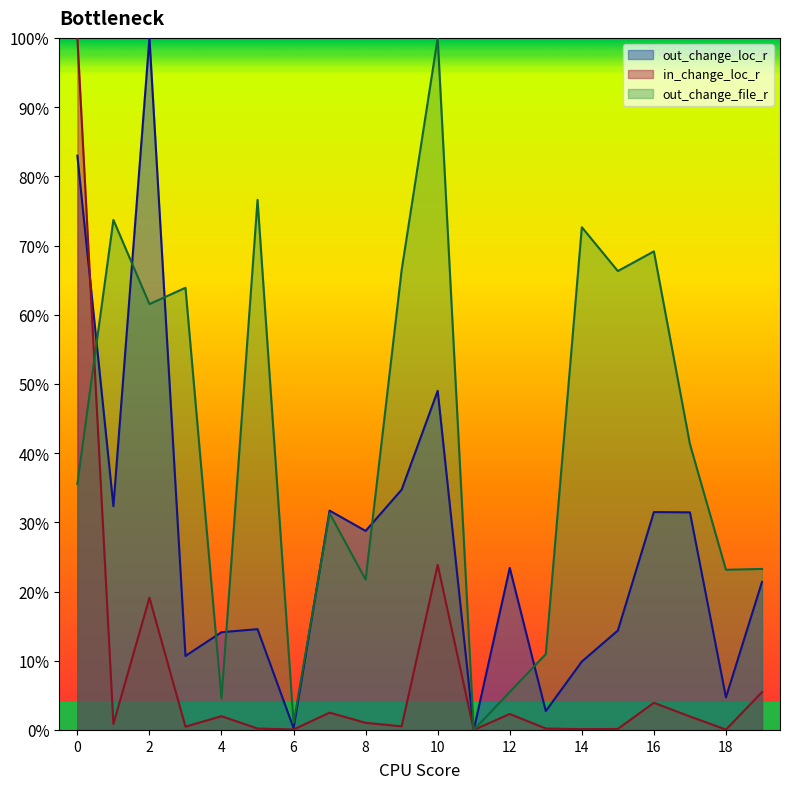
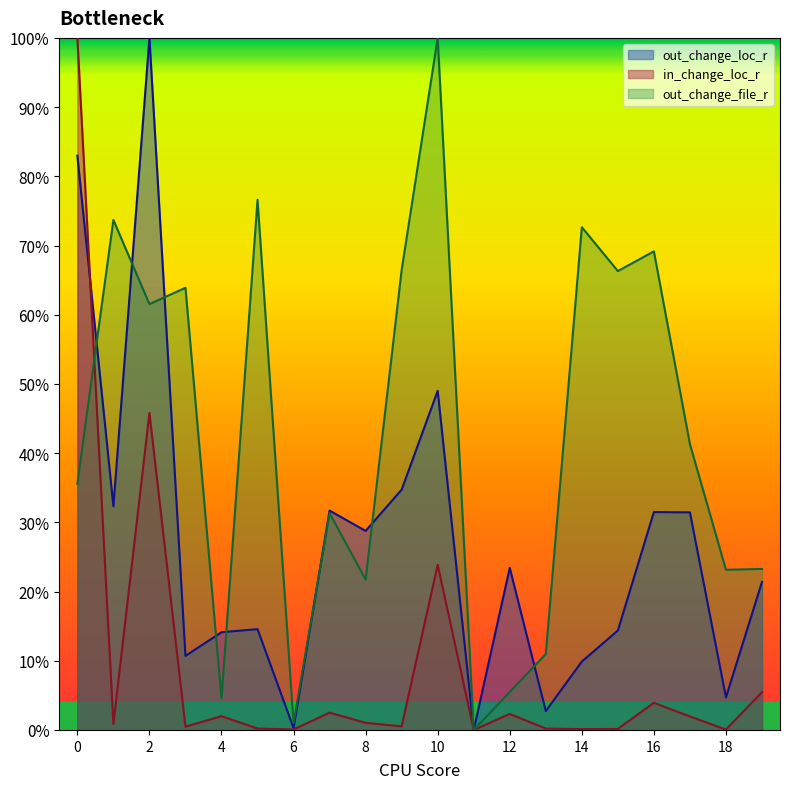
in_change_loc_r, 2: 19% -> 46%
